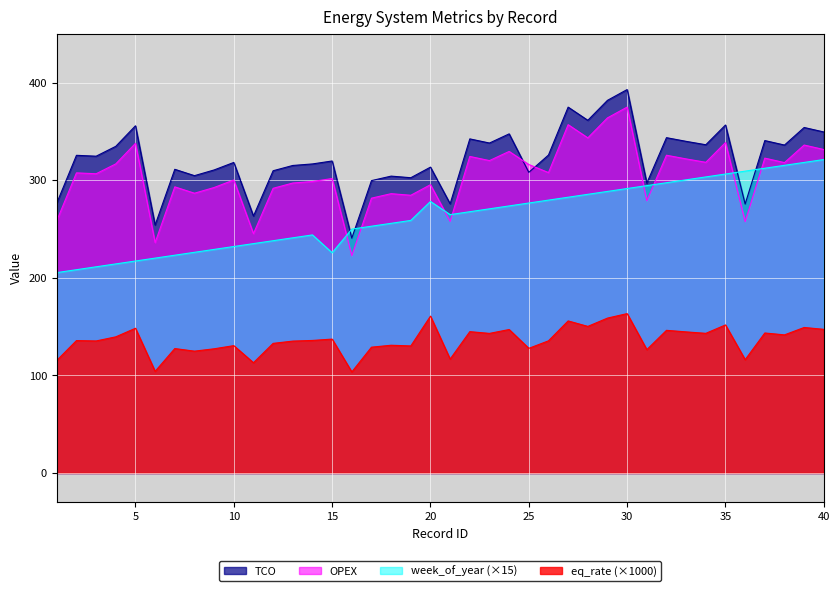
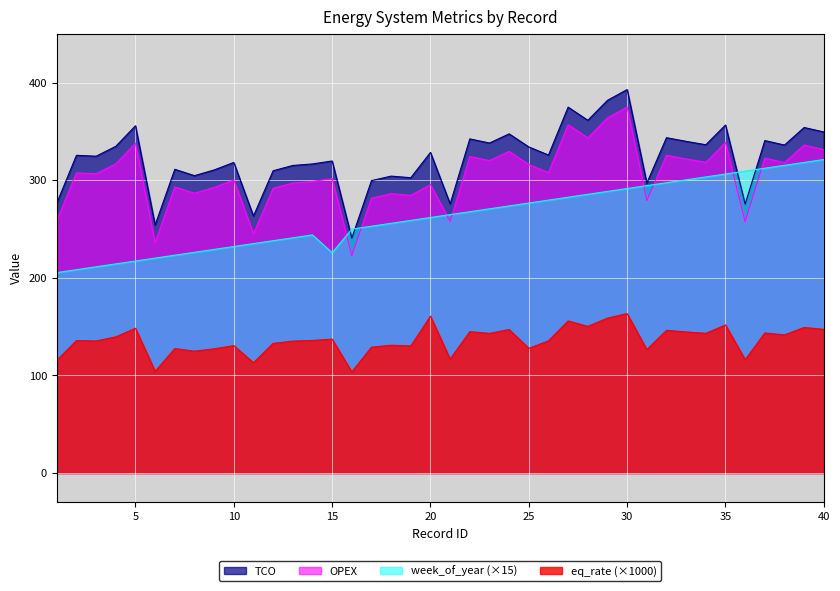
TCO, 20: 310 -> 330
week_of_year (×15), 20: 280 -> 260
TCO, 25: 310 -> 330
